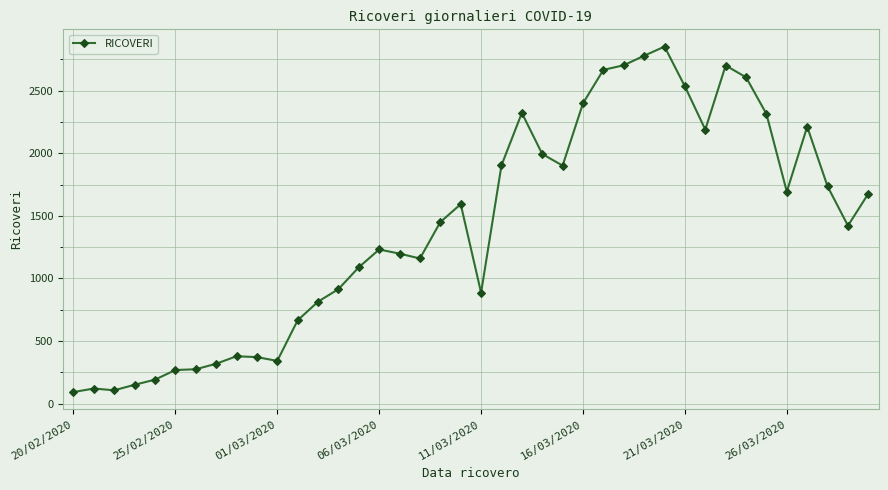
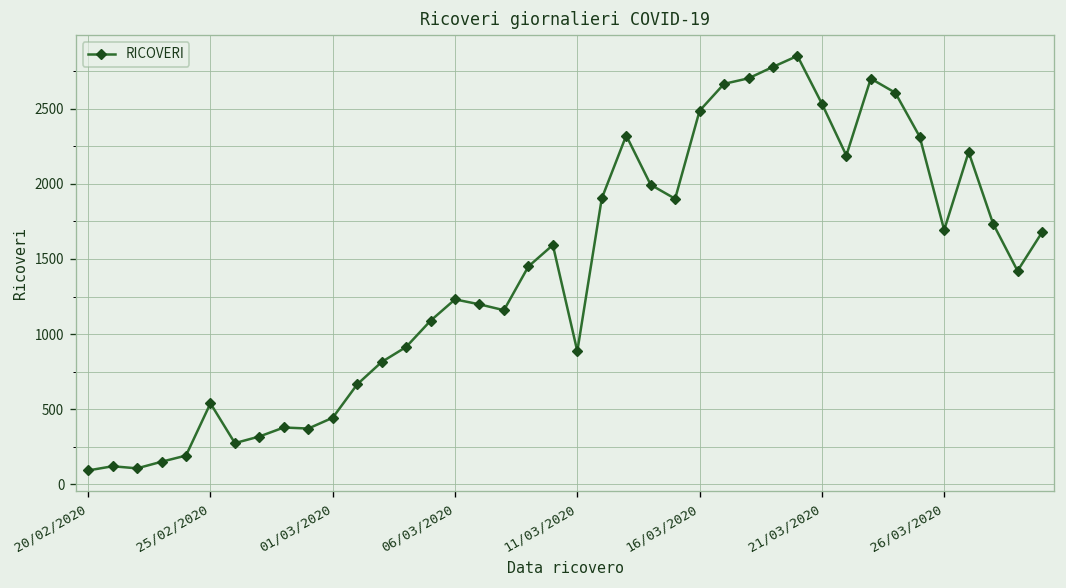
25/02/2020: 270 -> 540
01/03/2020: 340 -> 440
16/03/2020: 2400 -> 2490
